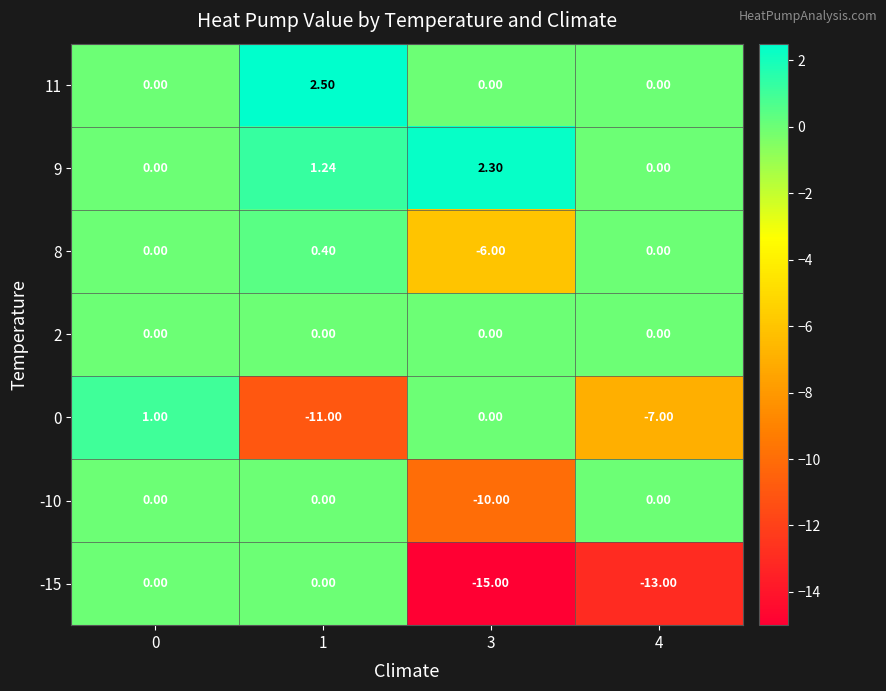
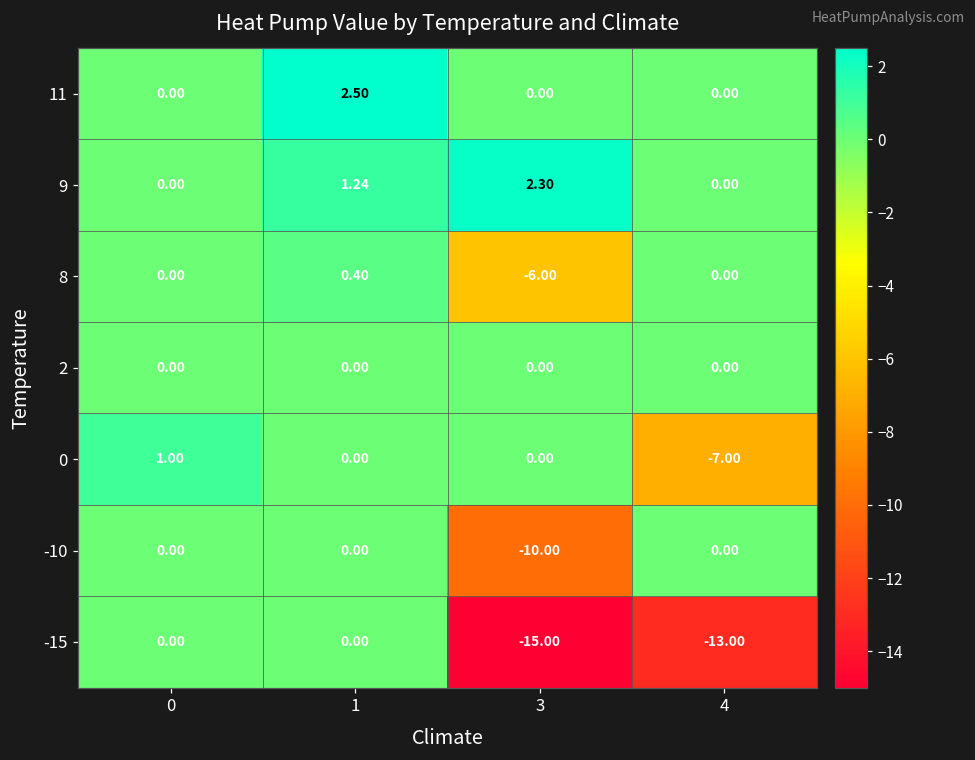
0, 1: -11.00 -> 0.00
